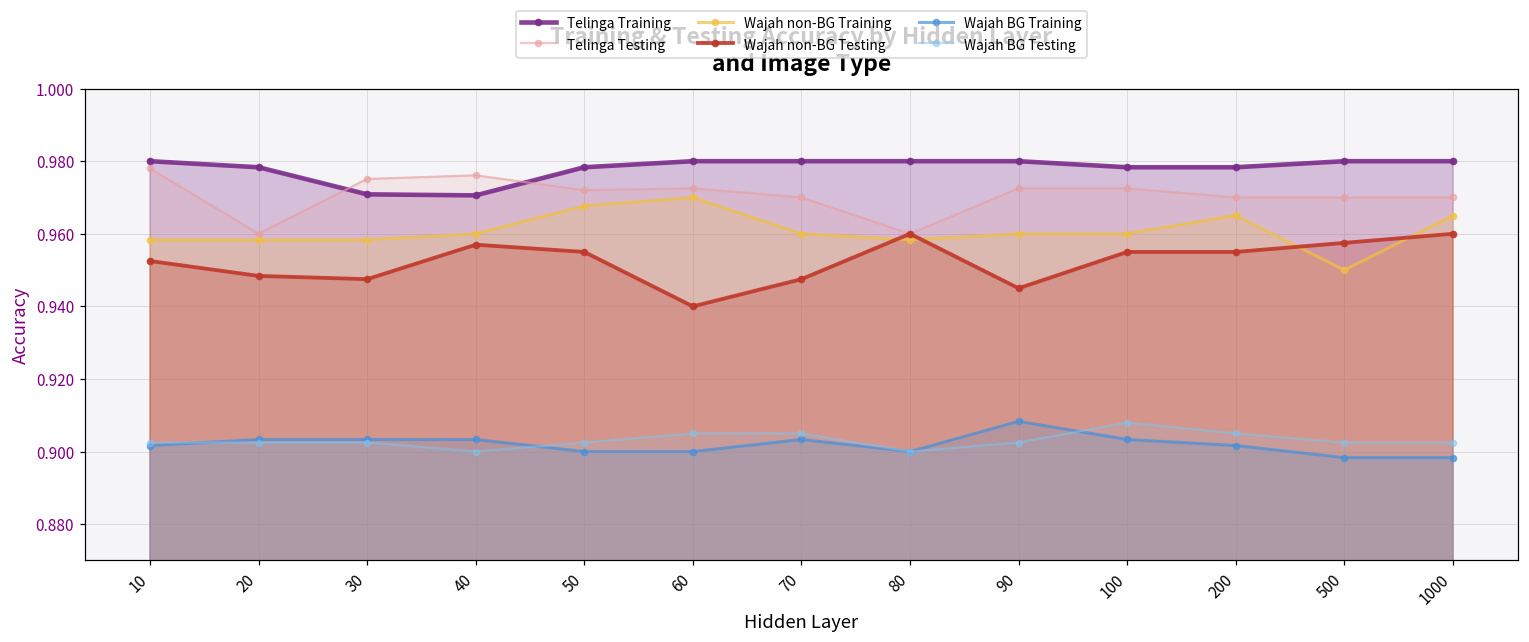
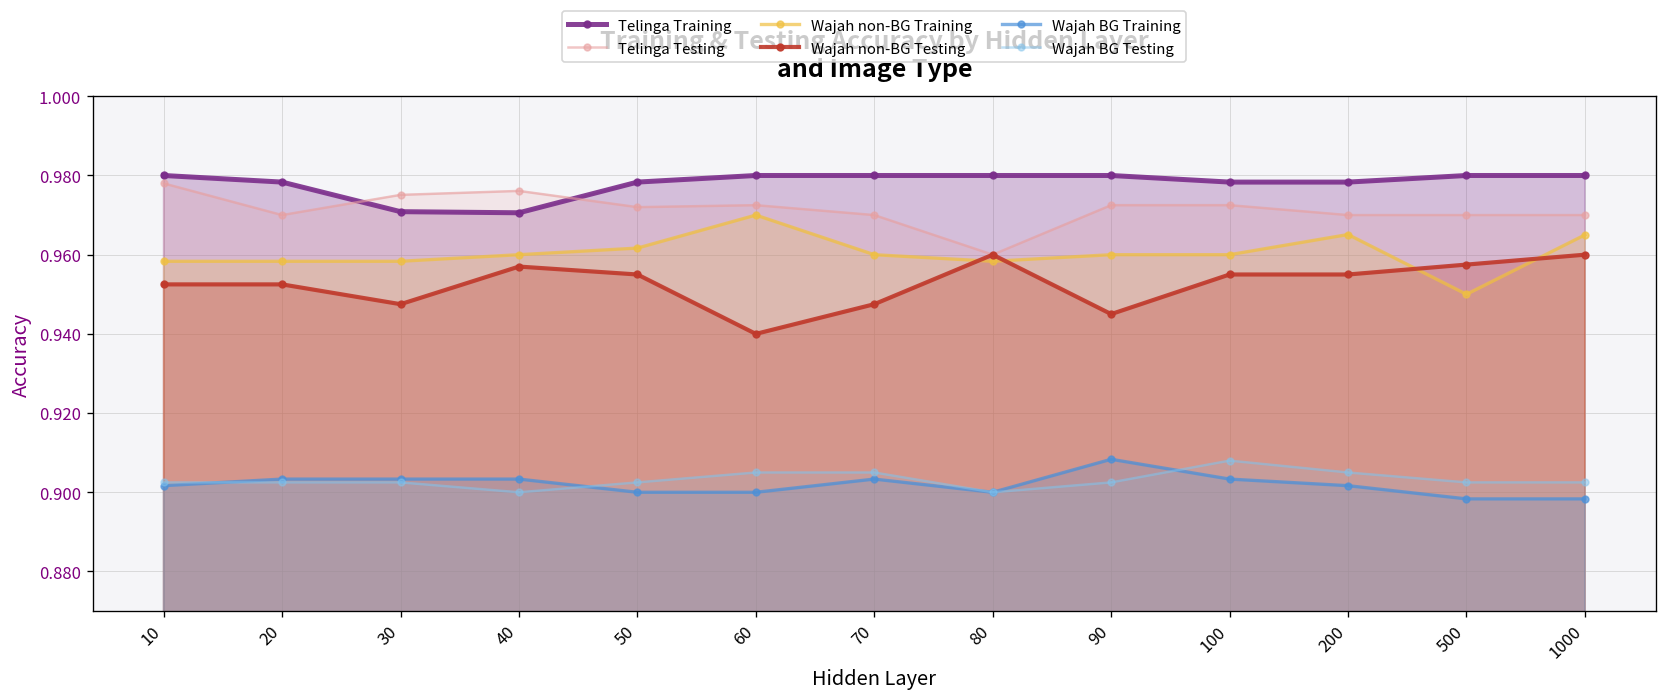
Telinga Testing, 20: 0.96 -> 0.97
Wajah non-BG Testing, 20: 0.948 -> 0.953
Wajah non-BG Training, 50: 0.968 -> 0.962
